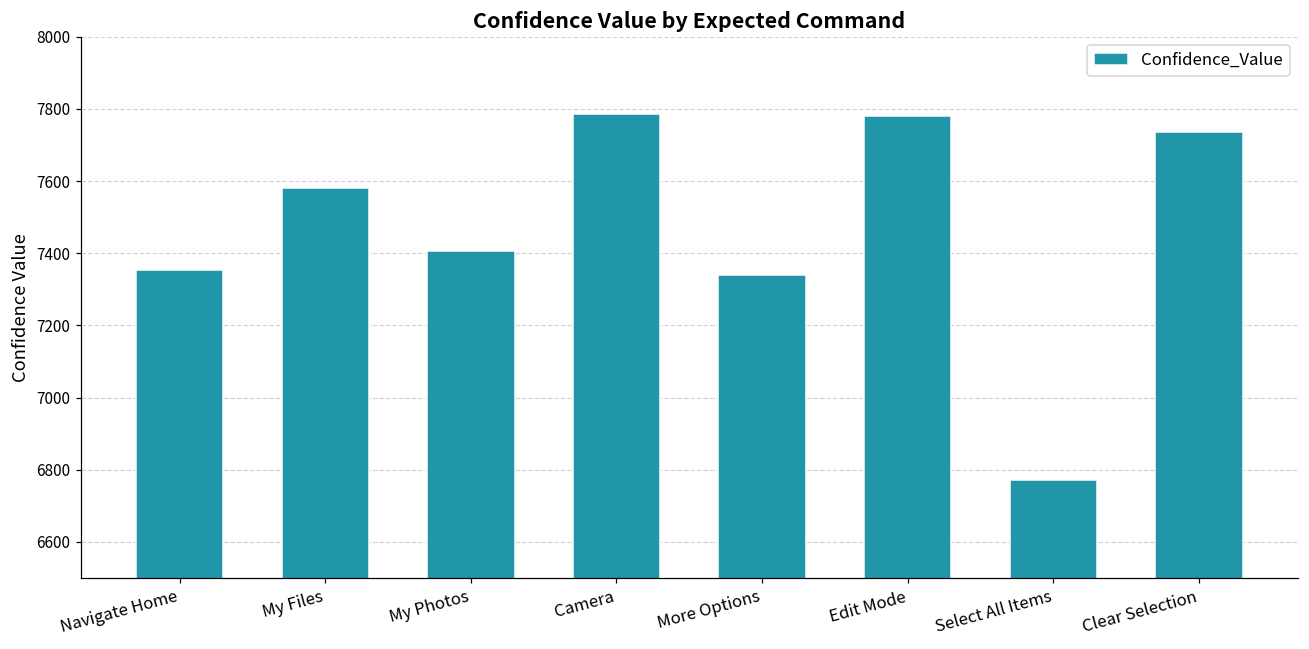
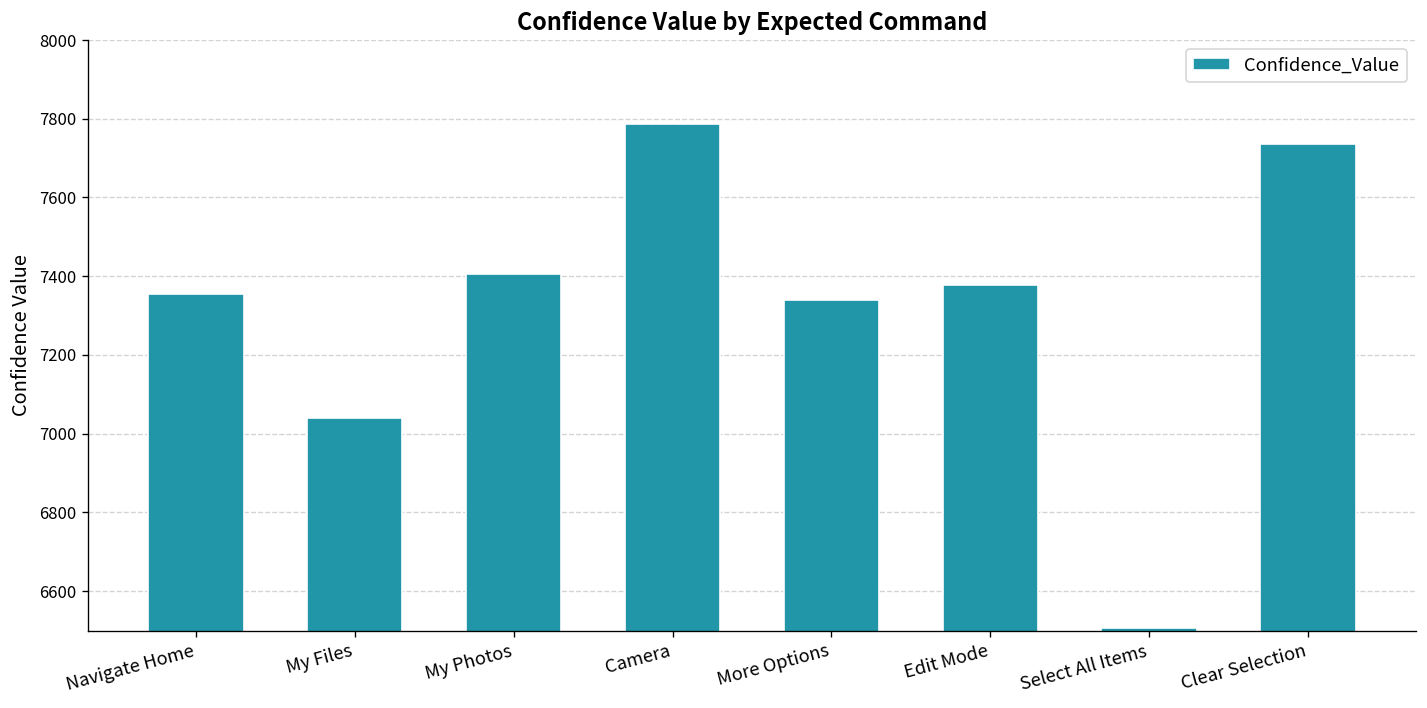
My Files: 7580 -> 7040
Edit Mode: 7780 -> 7380
Select All Items: 6770 -> 6510
